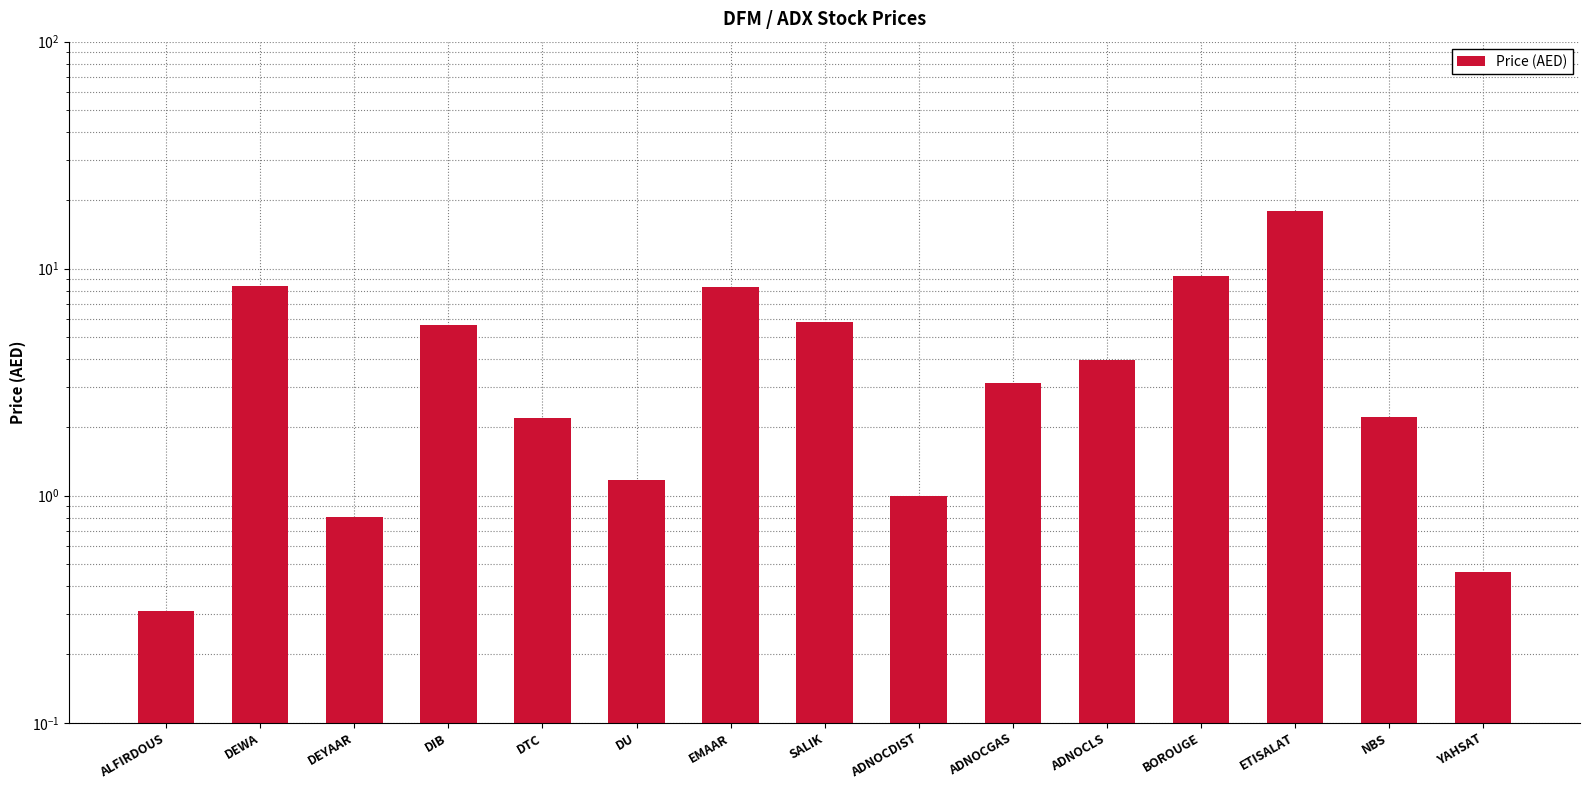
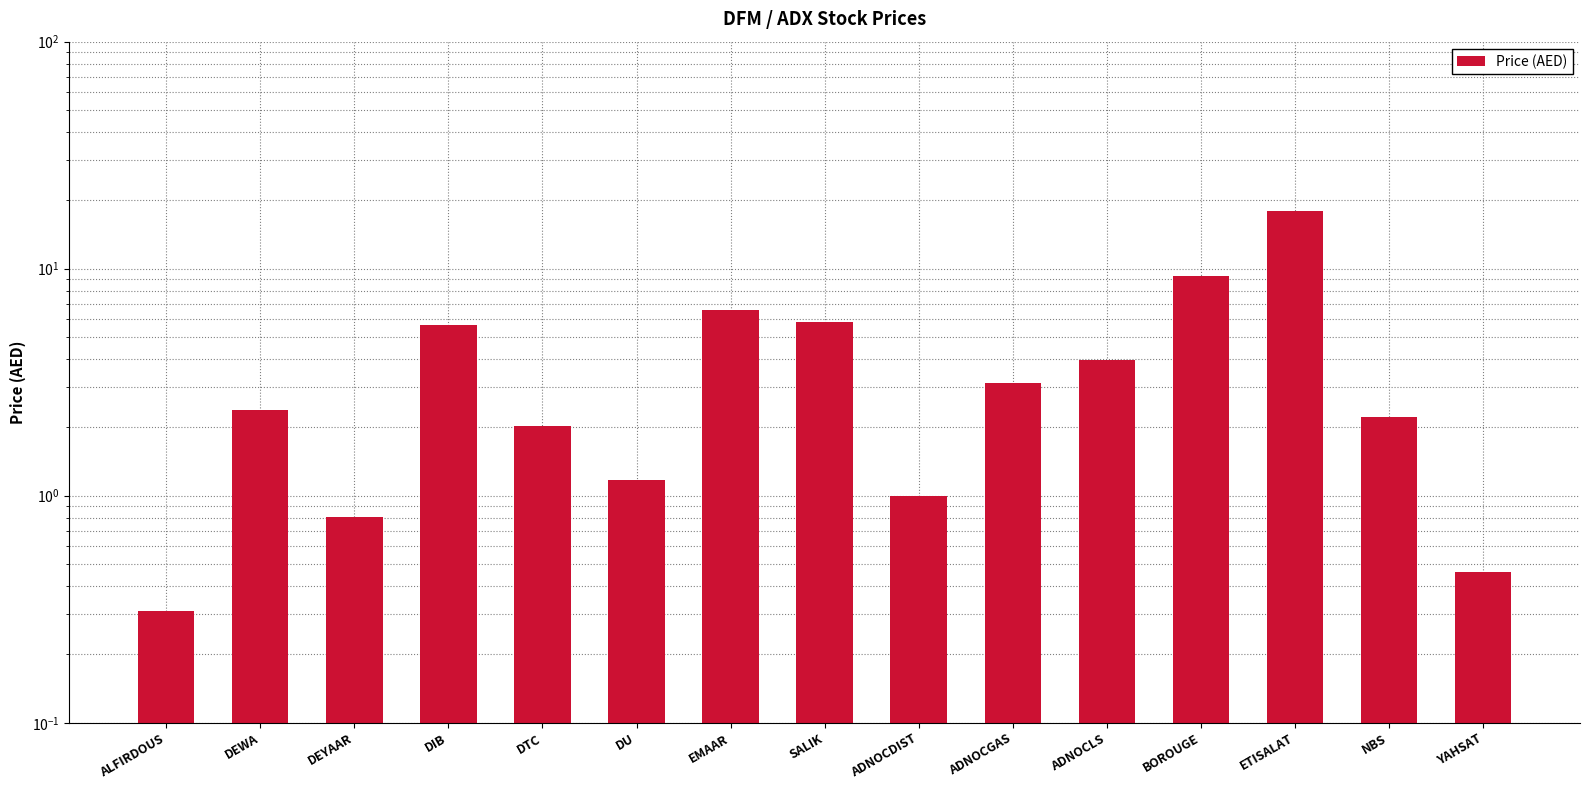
DEWA: 8.4 -> 2.4
DTC: 2.2 -> 2.0
EMAAR: 8.3 -> 6.6
